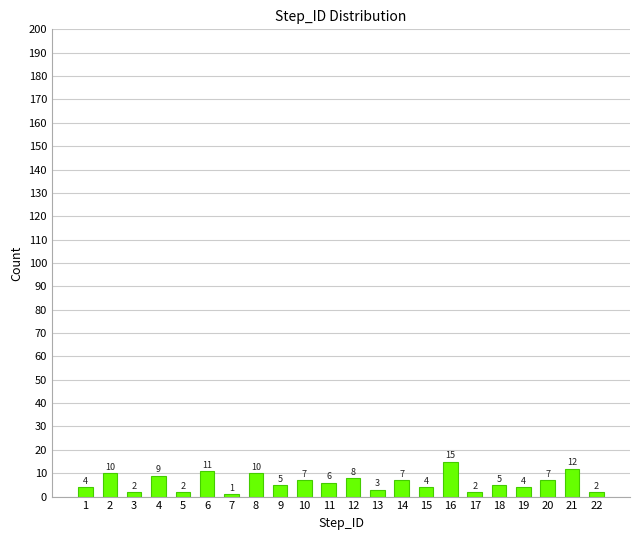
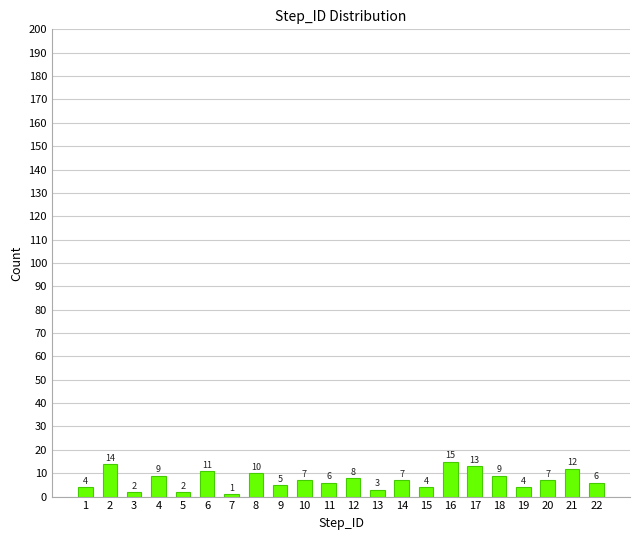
2: 10 -> 14
17: 2 -> 13
18: 5 -> 9
22: 2 -> 6
